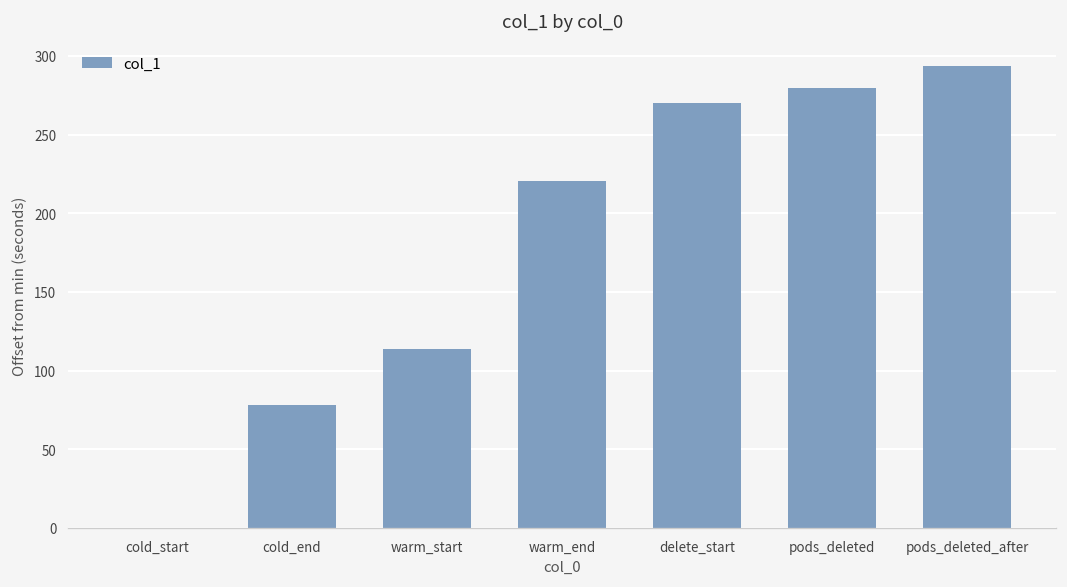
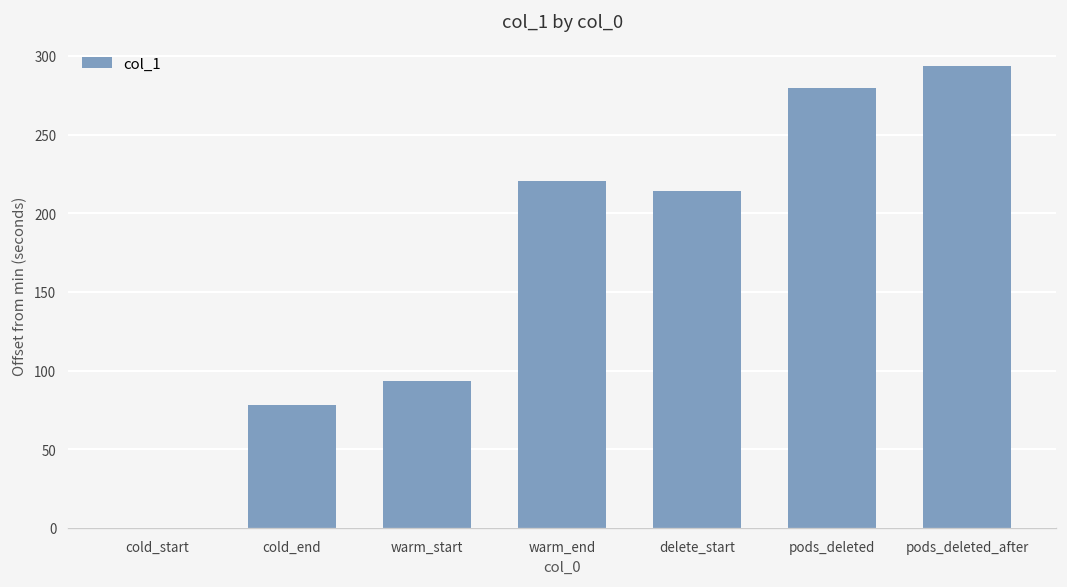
warm_start: 114 -> 93
delete_start: 270 -> 214
